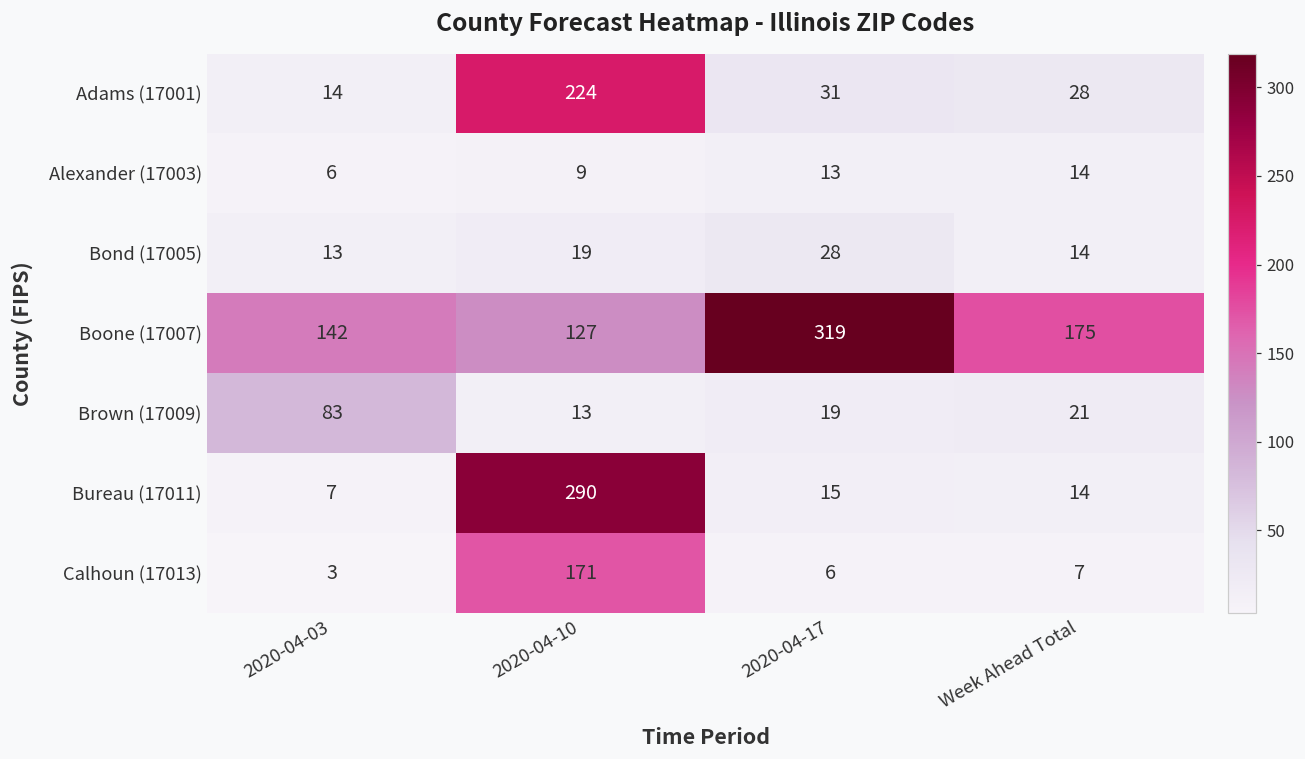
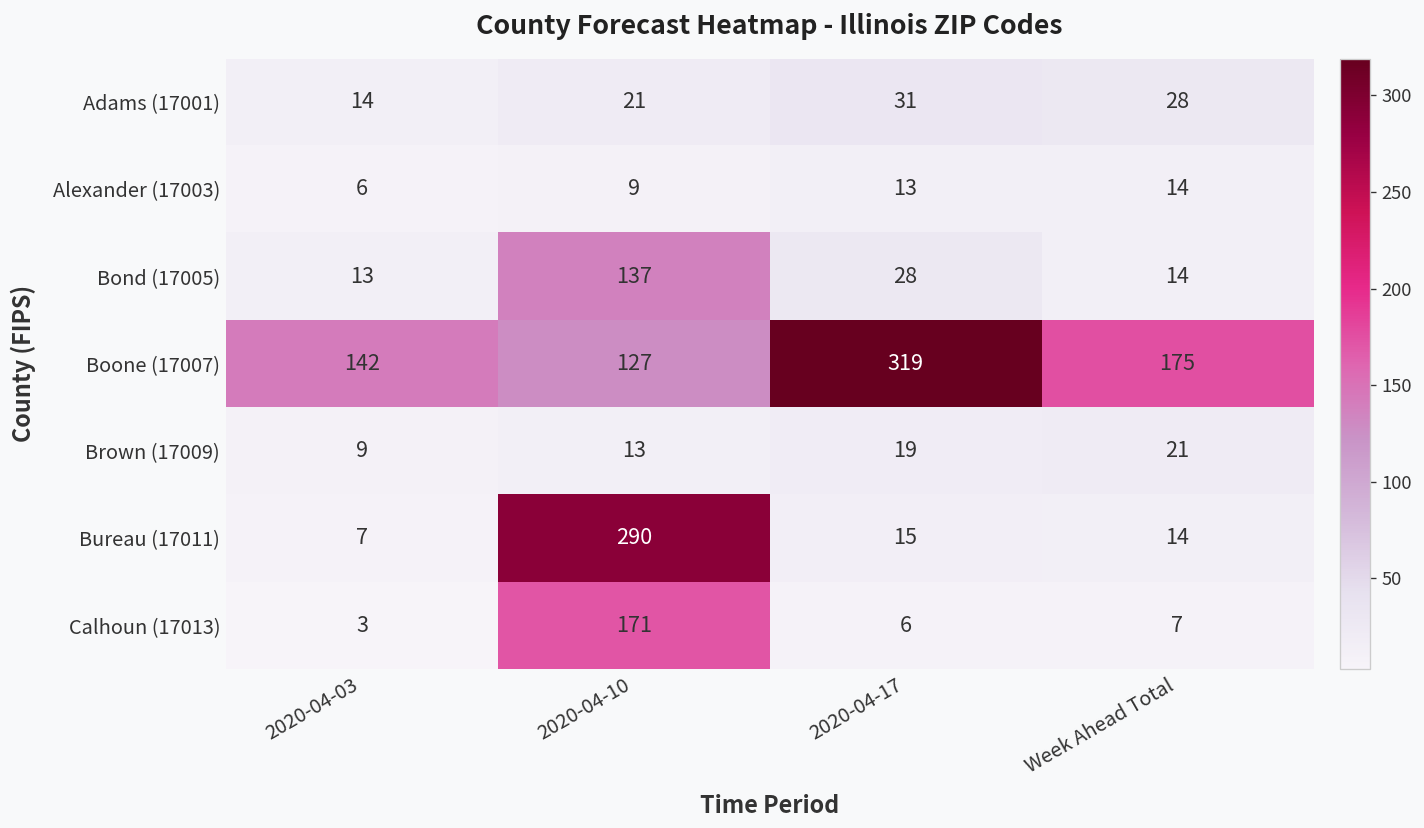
Adams (17001), 2020-04-10: 224 -> 21
Bond (17005), 2020-04-10: 19 -> 137
Brown (17009), 2020-04-03: 83 -> 9
